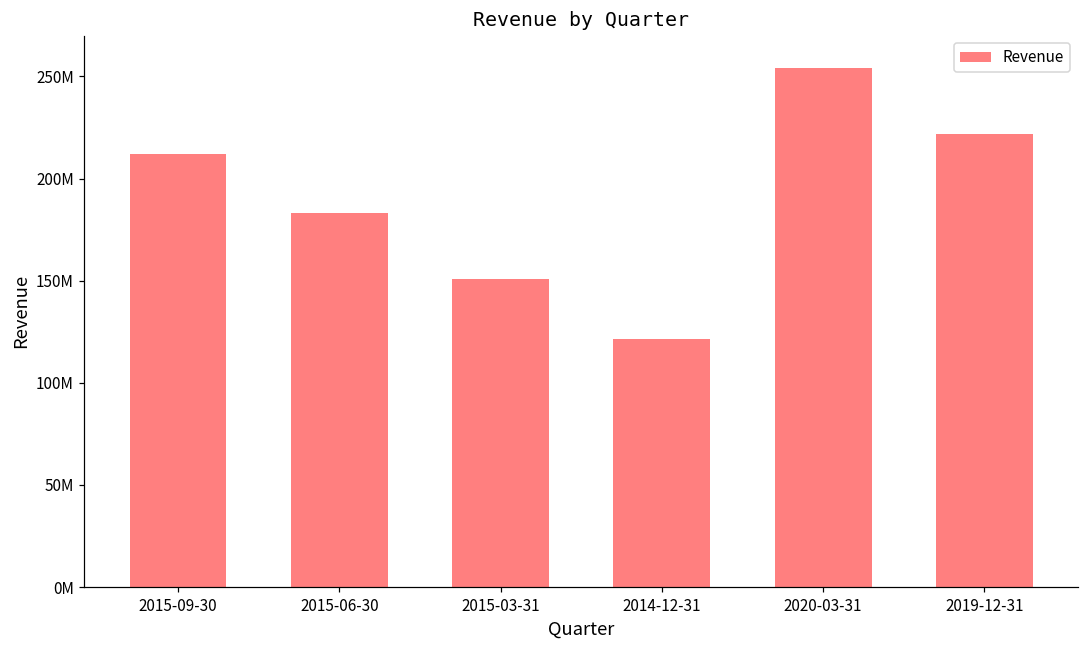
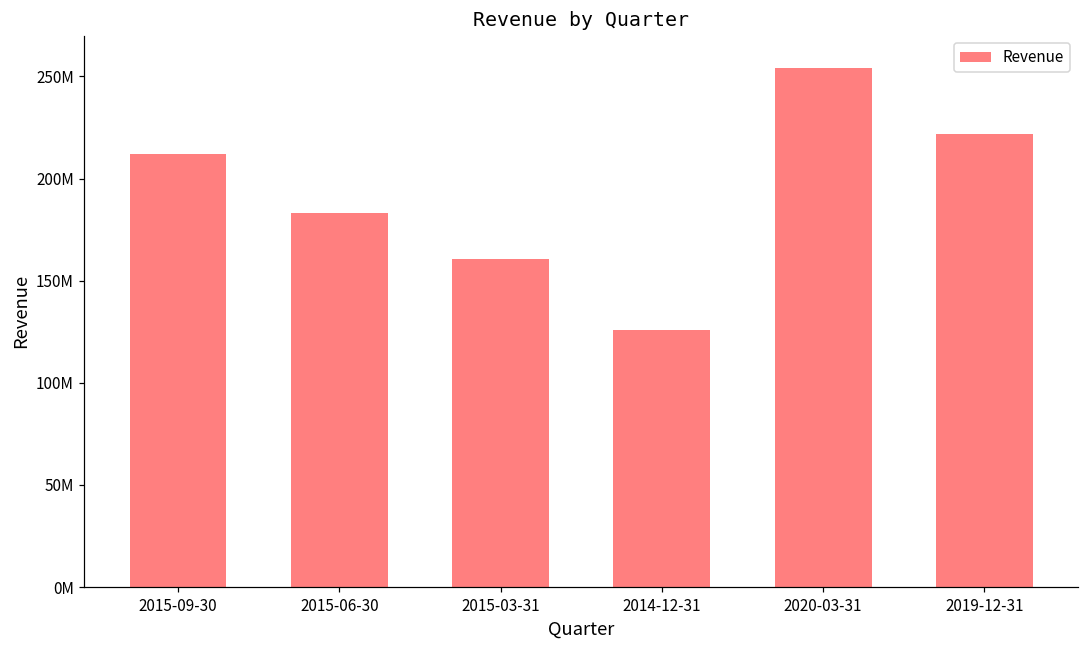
2015-03-31: 151000000 -> 161000000
2014-12-31: 121000000 -> 126000000
